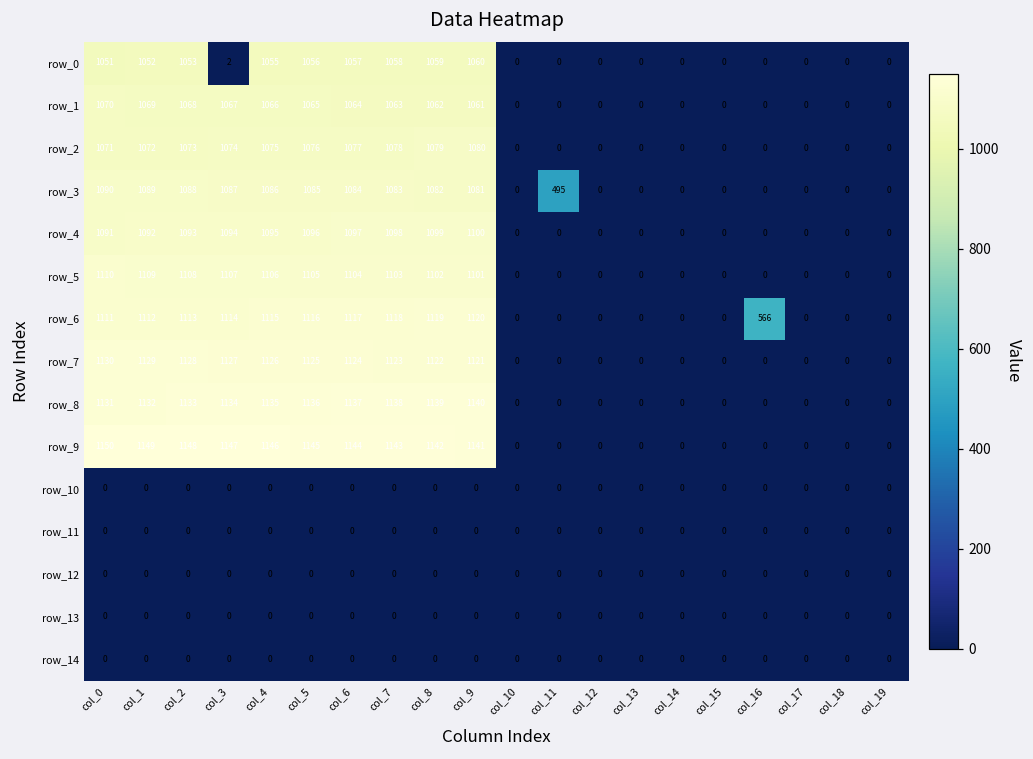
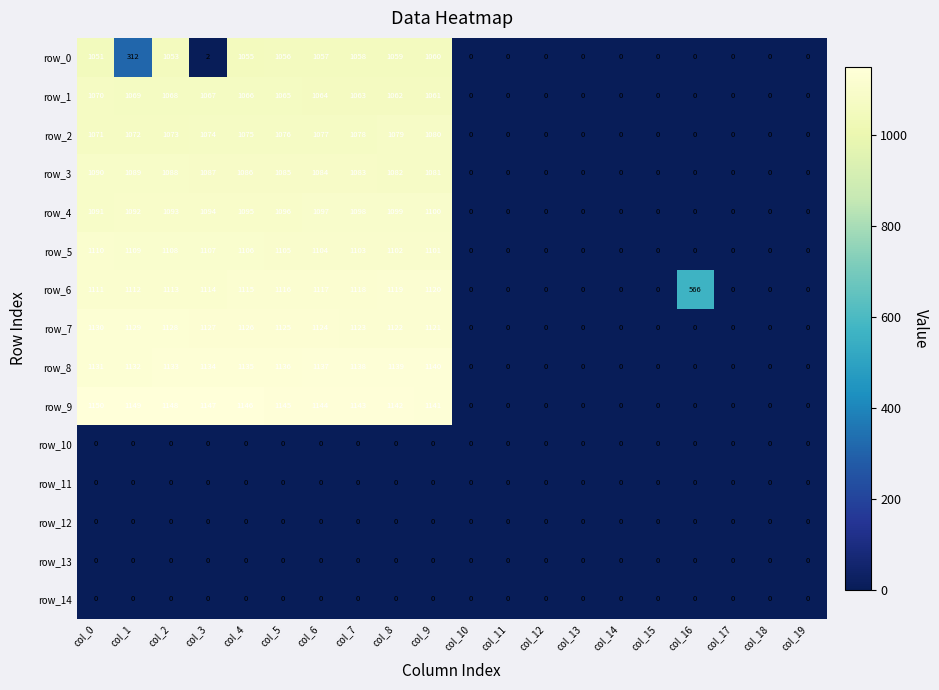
row_0, col_1: 1052 -> 312
row_3, col_11: 495 -> 0
